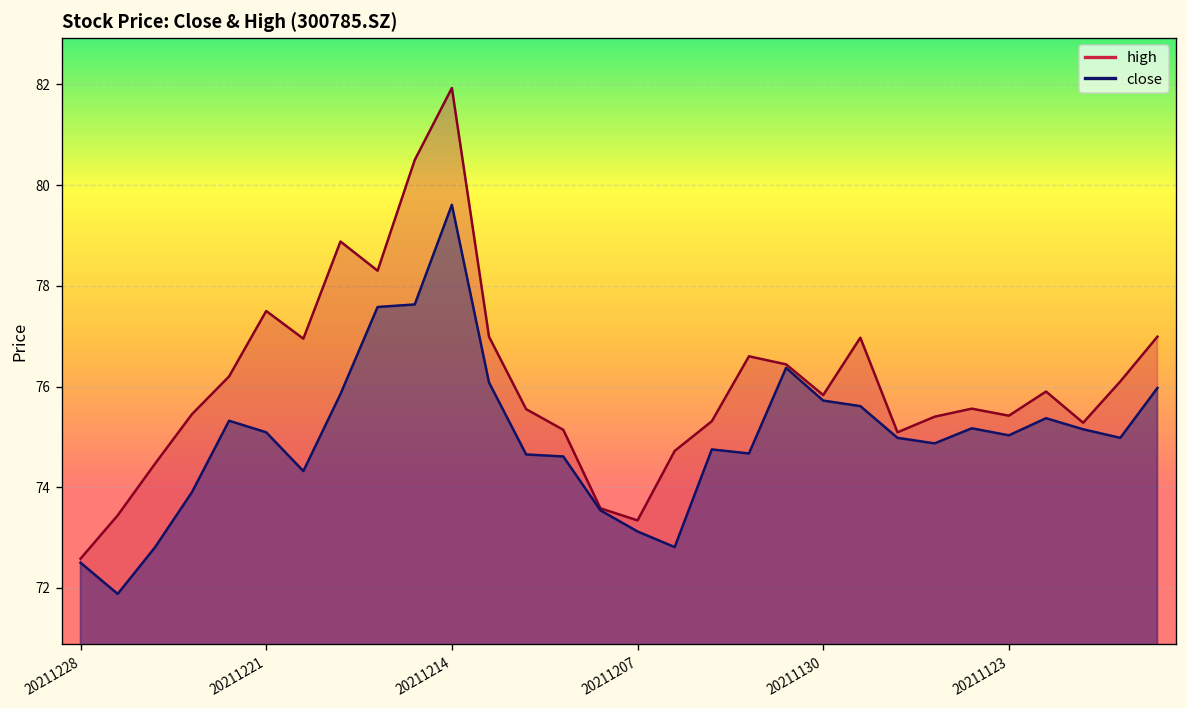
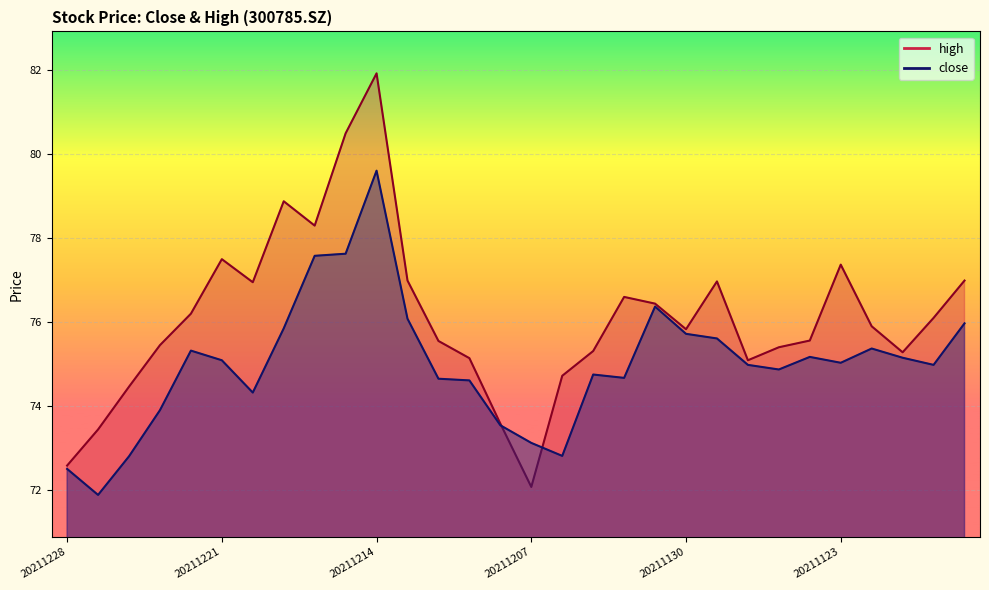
high, 20211207: 73.3 -> 72.1
high, 20211123: 75.4 -> 77.4
